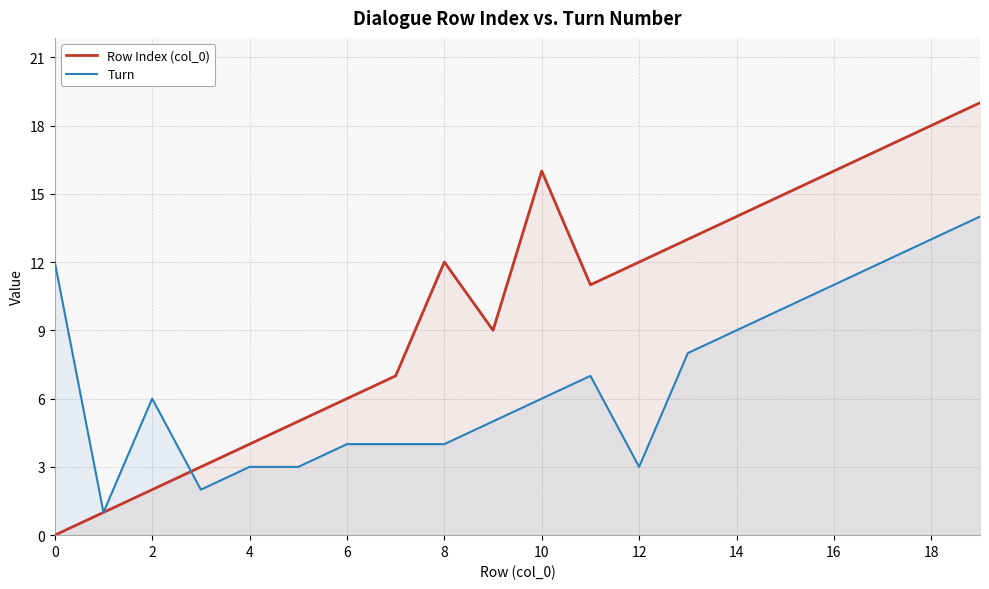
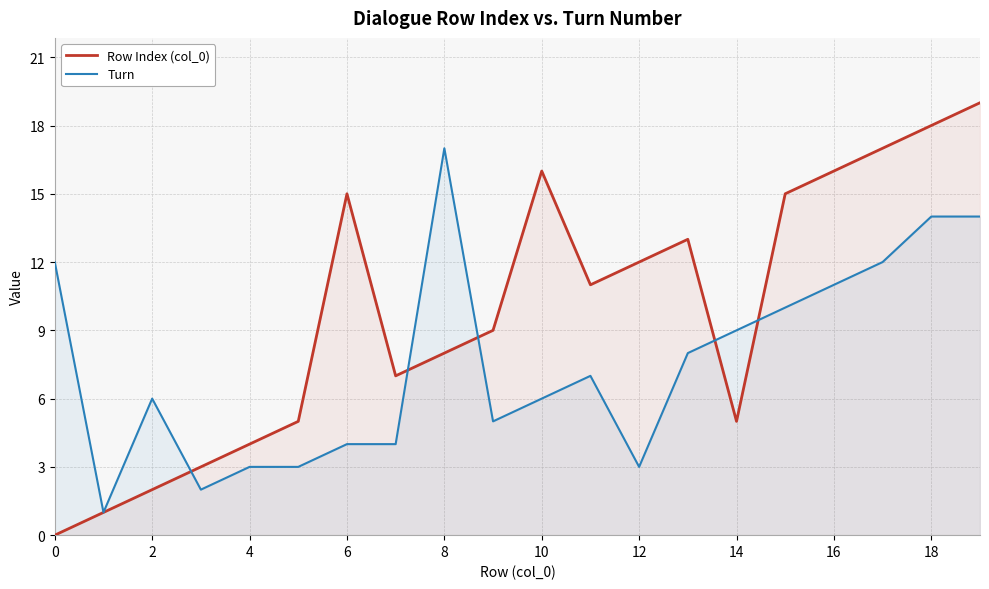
Row Index (col_0), 6: 6 -> 15
Row Index (col_0), 8: 12 -> 8
Turn, 8: 4 -> 17
Row Index (col_0), 14: 14 -> 5
Turn, 18: 13 -> 14
